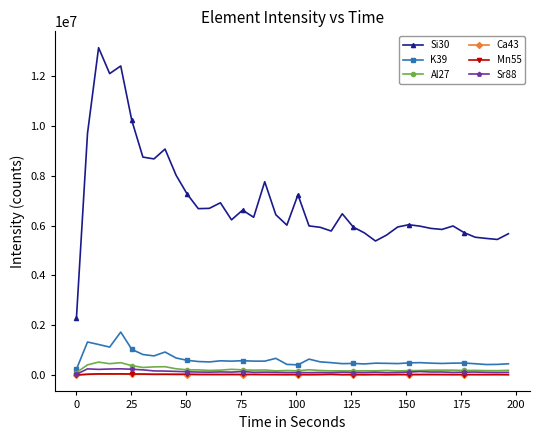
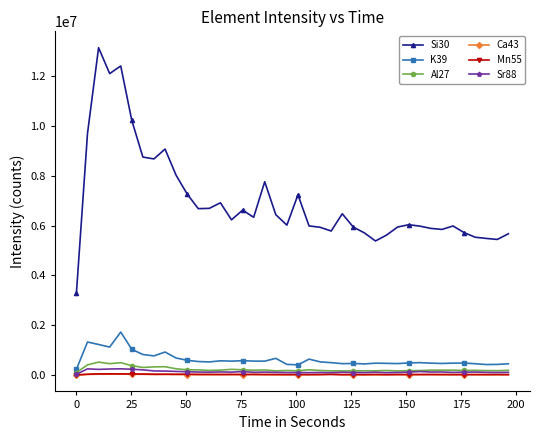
Si30, 0: 2300000 -> 3300000
